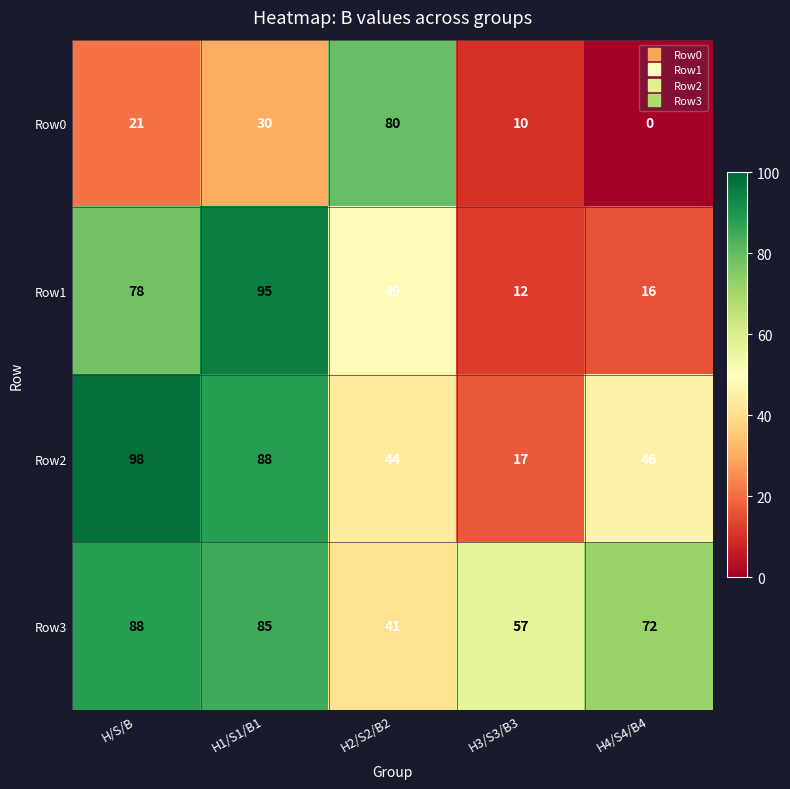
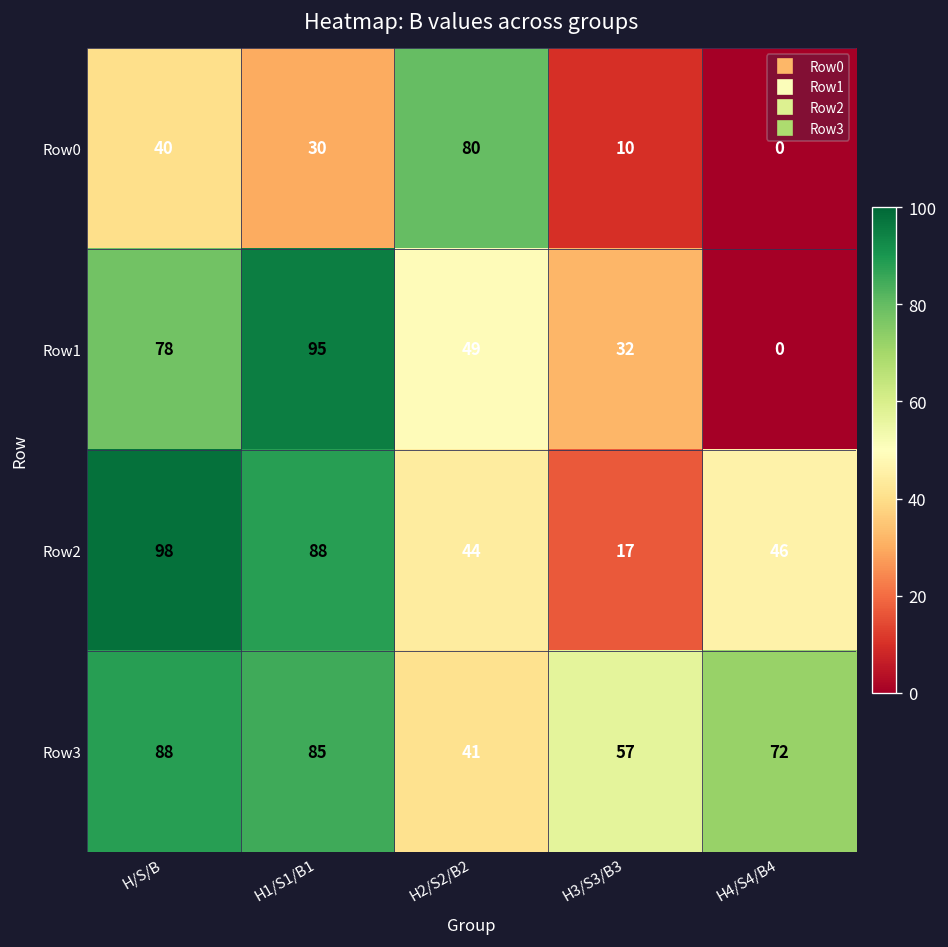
Row0, H/S/B: 21 -> 40
Row1, H3/S3/B3: 12 -> 32
Row1, H4/S4/B4: 16 -> 0
